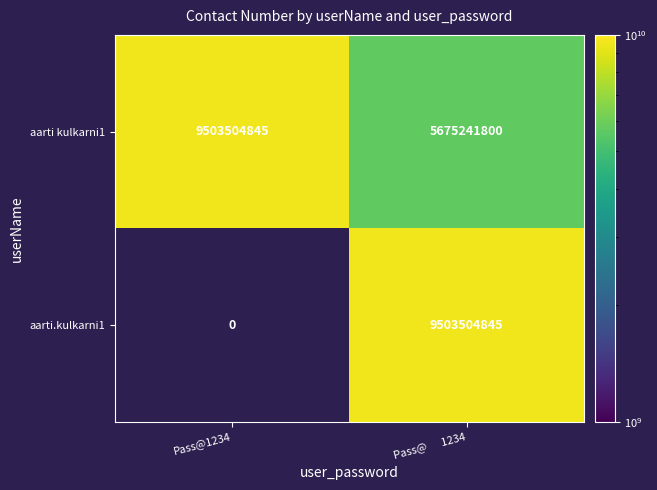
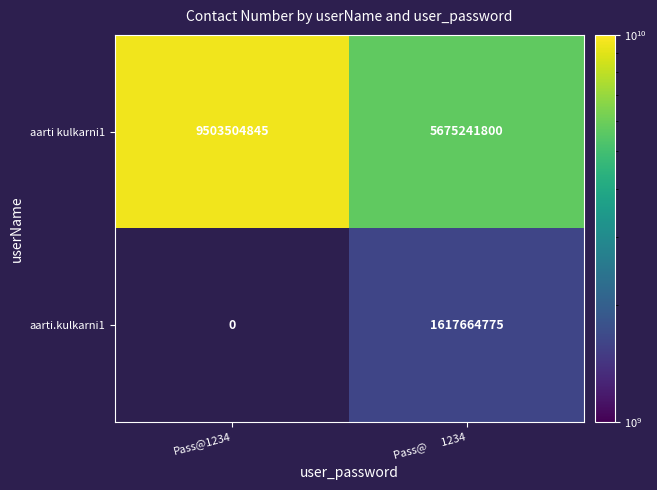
aarti.kulkarni1, Pass@ 1234: 9503504845 -> 1617664775
